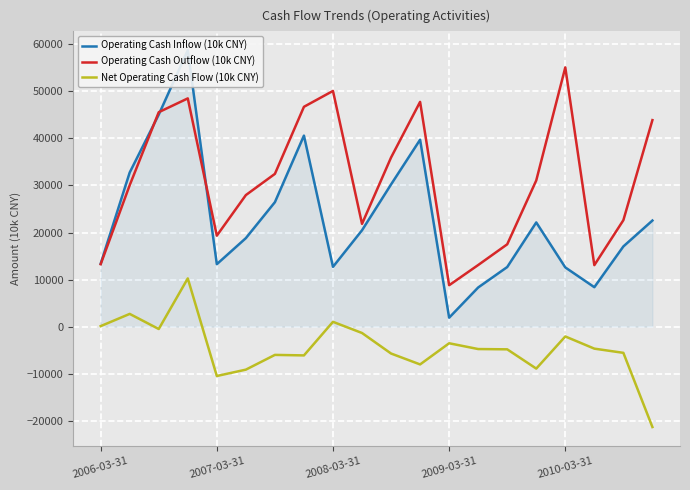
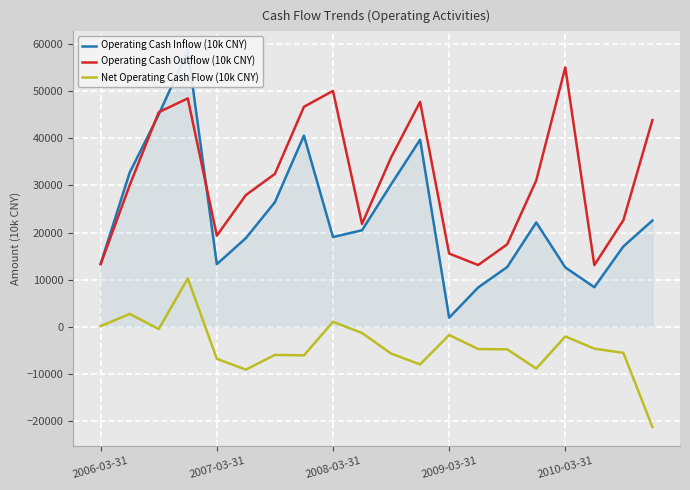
Net Operating Cash Flow (10k CNY), 2007-03-31: -11000 -> -7000
Operating Cash Inflow (10k CNY), 2008-03-31: 13000 -> 19000
Operating Cash Outflow (10k CNY), 2009-03-31: 9000 -> 16000
Net Operating Cash Flow (10k CNY), 2009-03-31: -4000 -> -2000
